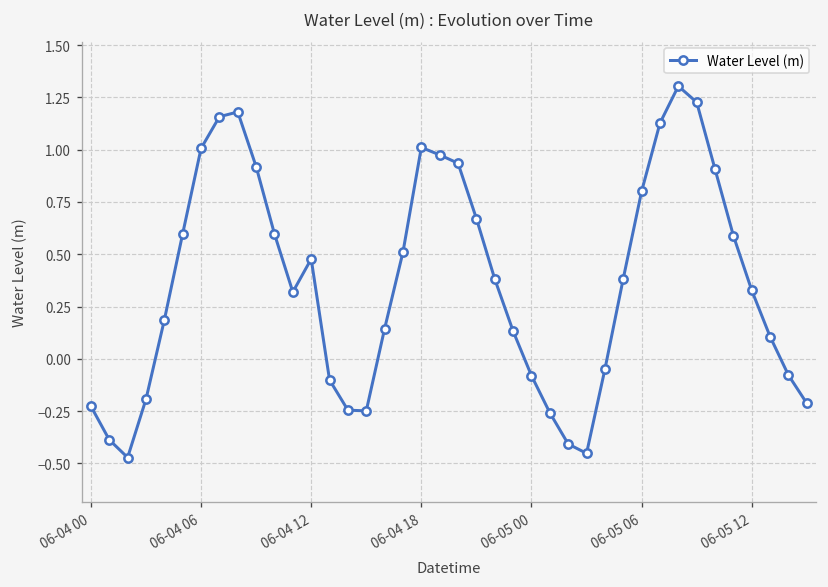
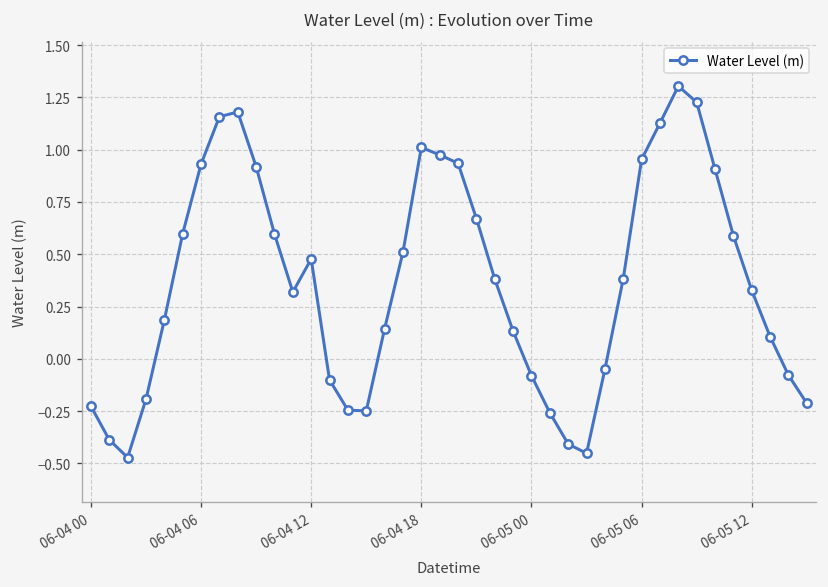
06-04 06: 1.01 -> 0.93
06-05 06: 0.80 -> 0.95
